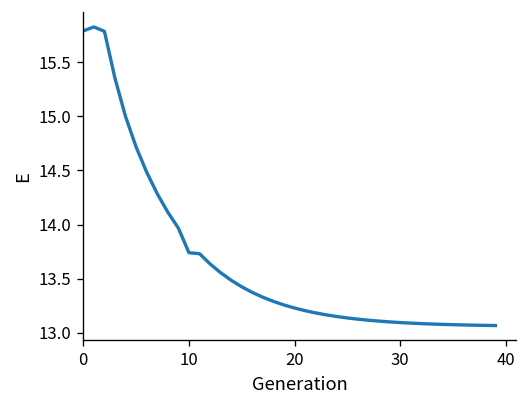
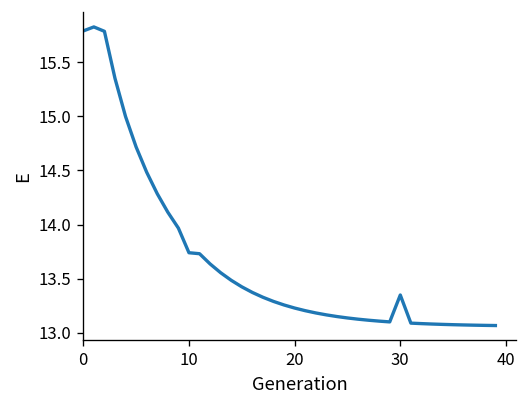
30: 13.1 -> 13.3
